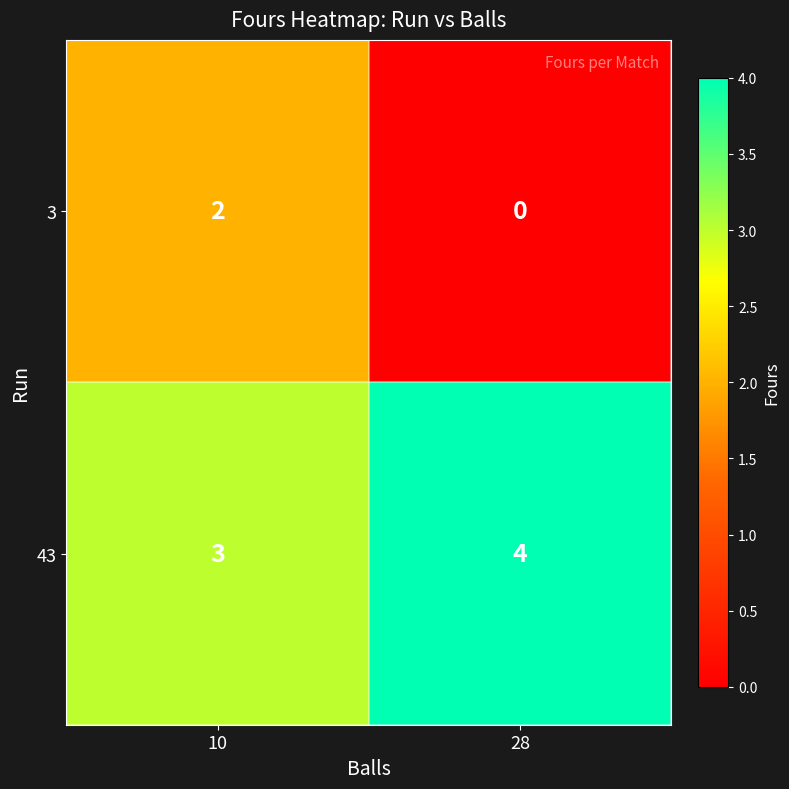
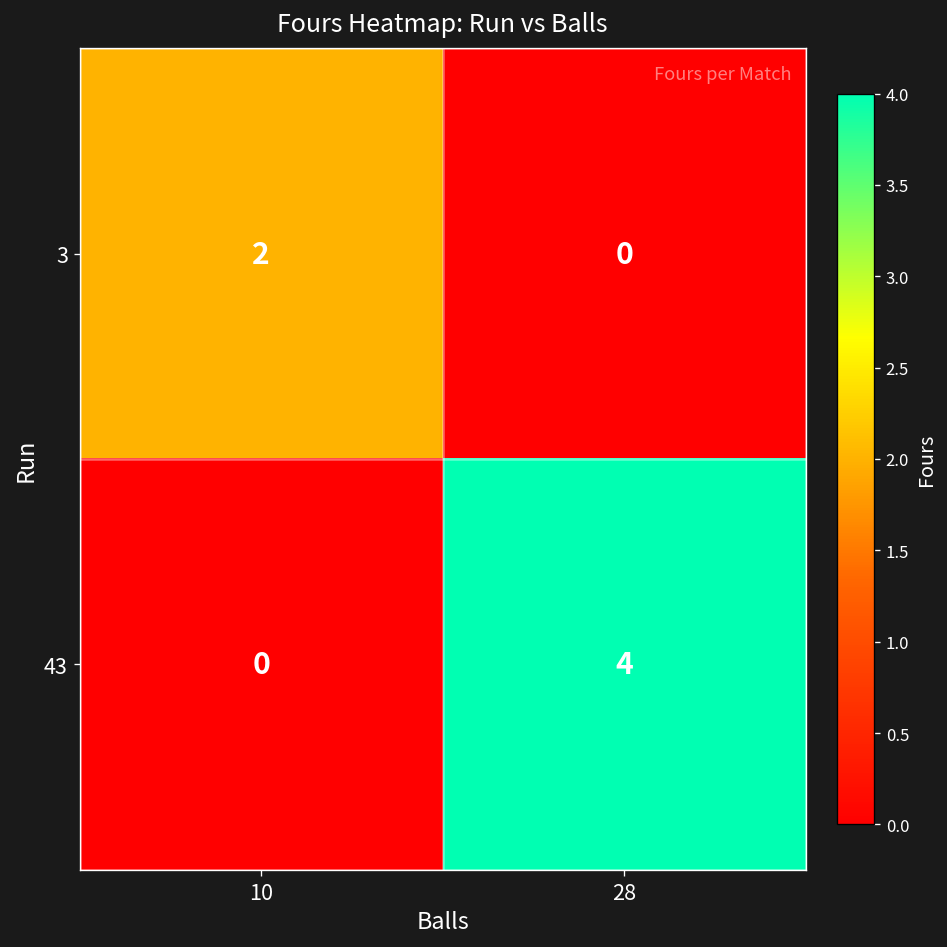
43, 10: 3 -> 0
